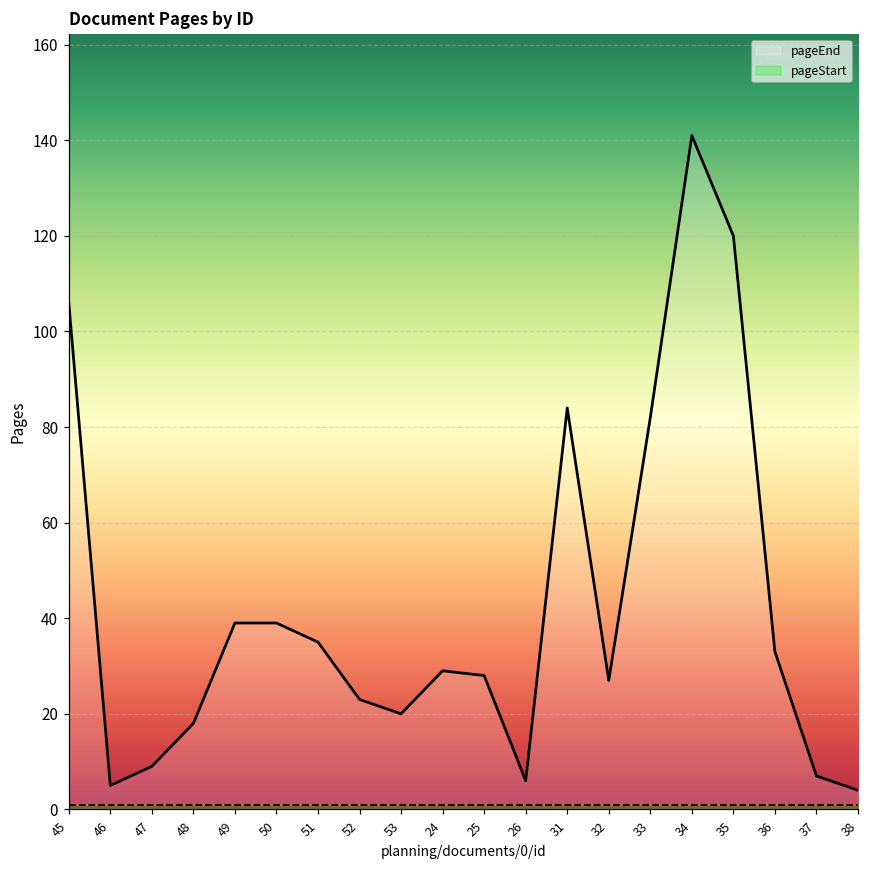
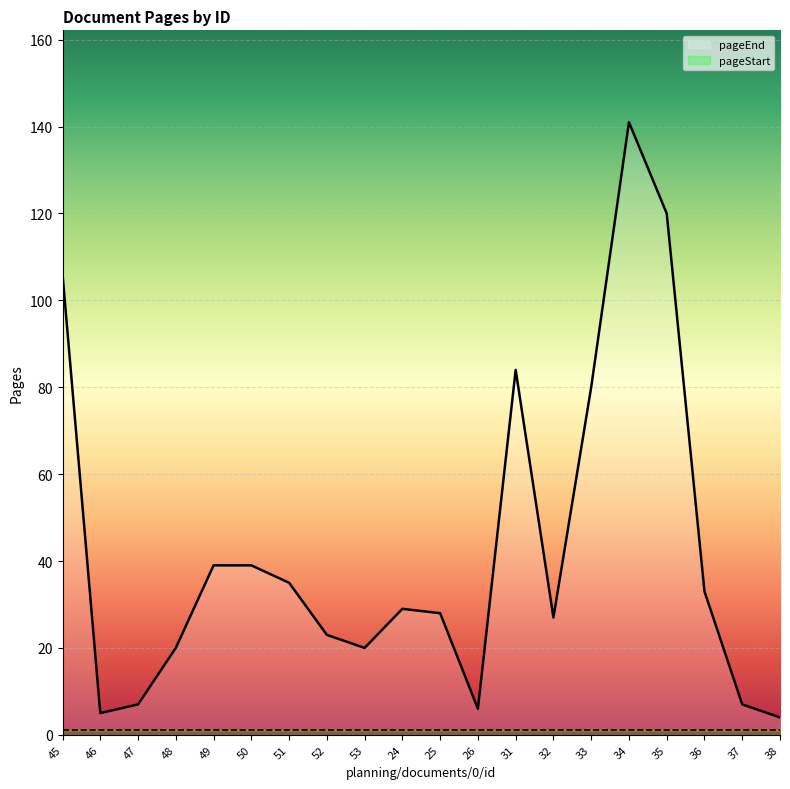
pageEnd, 47: 9 -> 7
pageEnd, 48: 18 -> 20
pageEnd, 33: 82 -> 80
